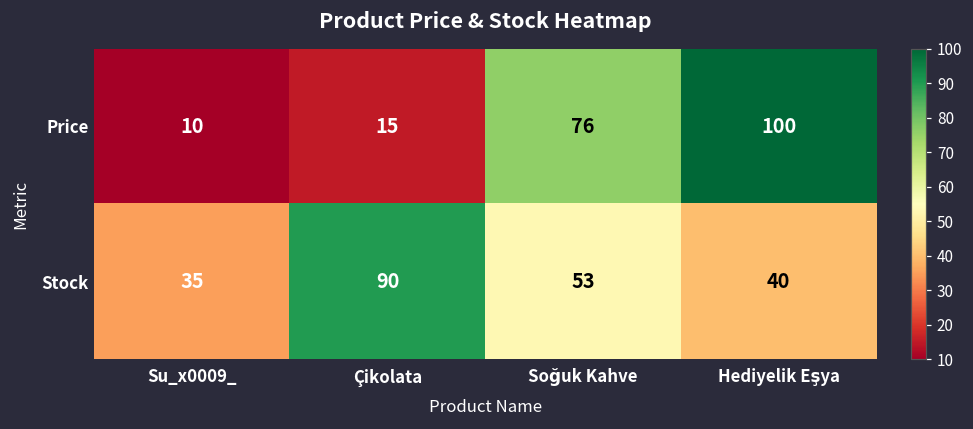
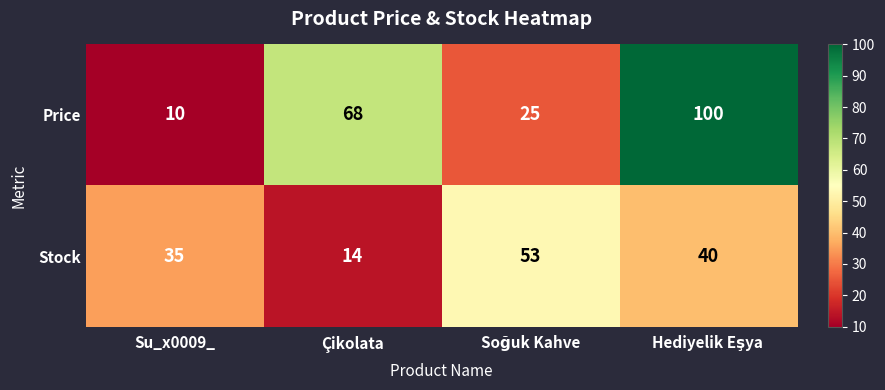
Price, Çikolata: 15 -> 68
Price, Soğuk Kahve: 76 -> 25
Stock, Çikolata: 90 -> 14
